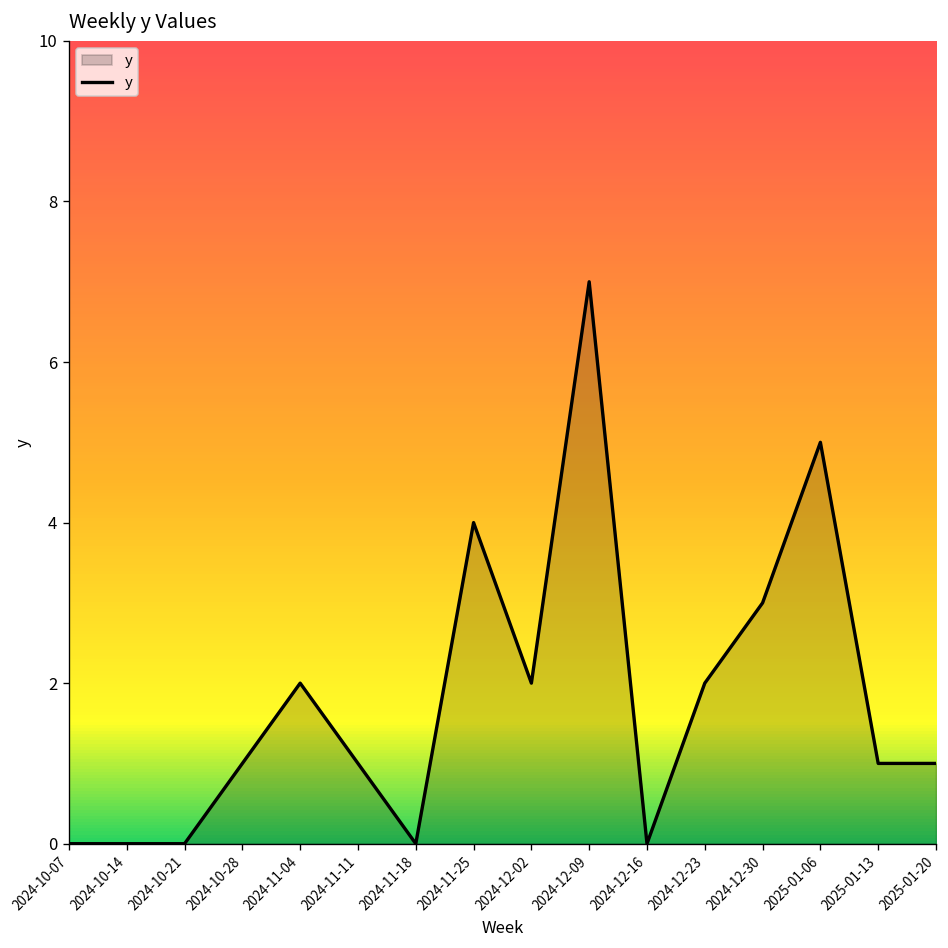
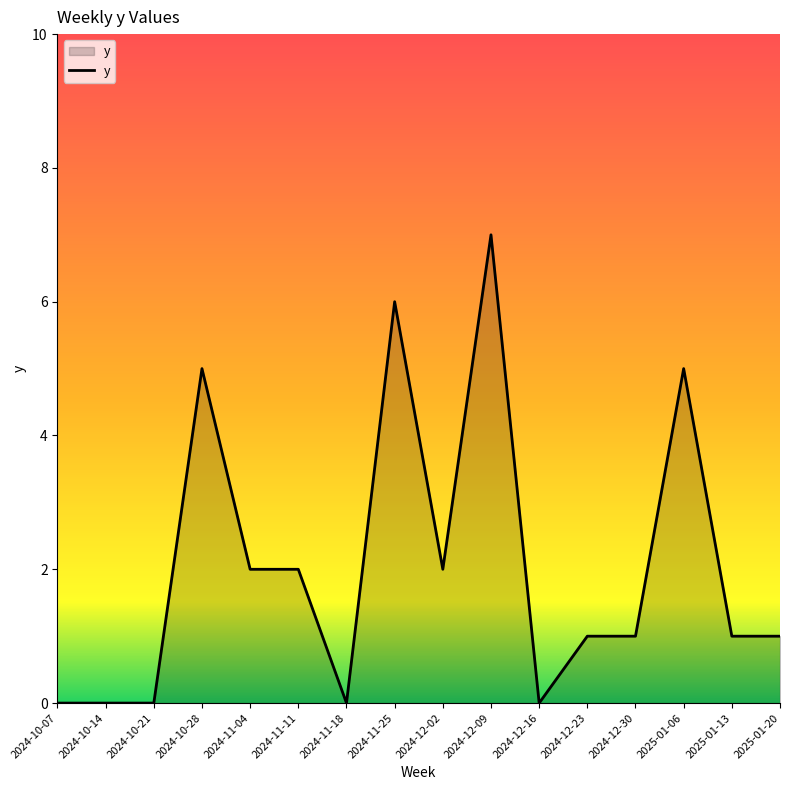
2024-10-28: 1 -> 5
2024-11-11: 1 -> 2
2024-11-25: 4 -> 6
2024-12-23: 2 -> 1
2024-12-30: 3 -> 1
